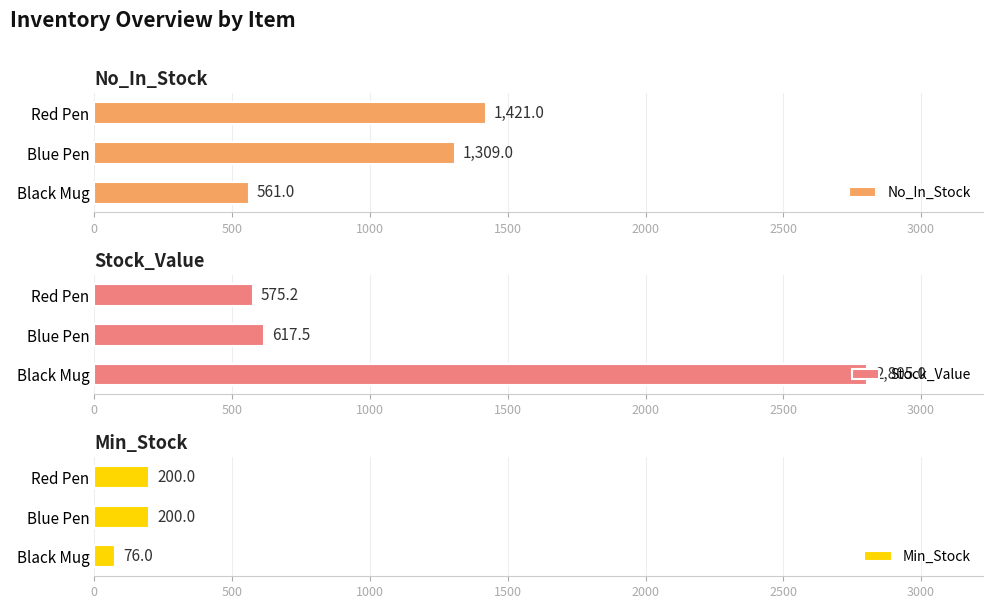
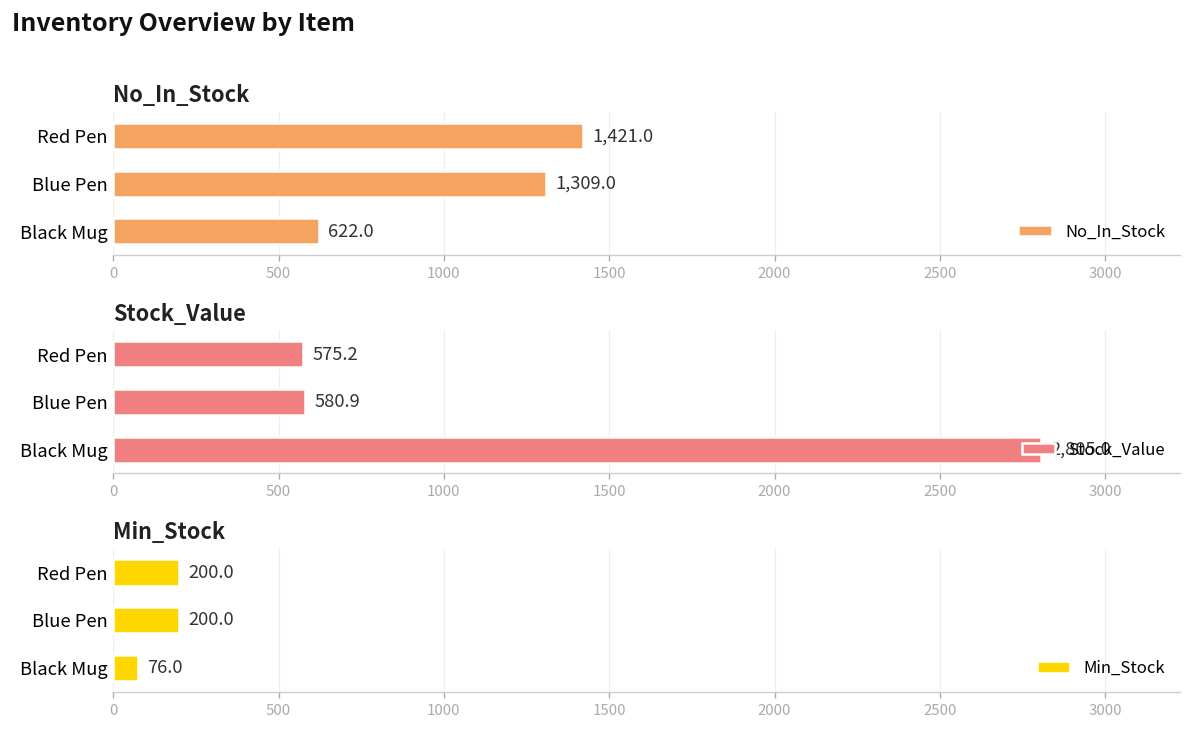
No_In_Stock, Black Mug: 561.0 -> 622.0
Stock_Value, Blue Pen: 617.5 -> 580.9
